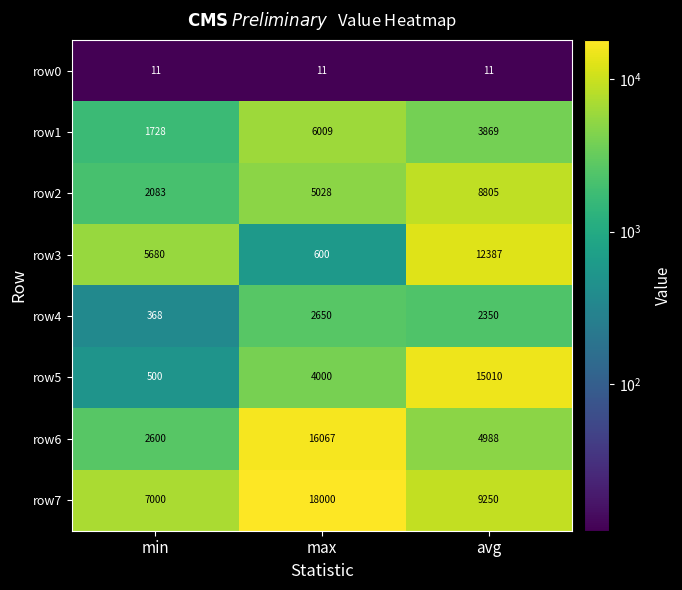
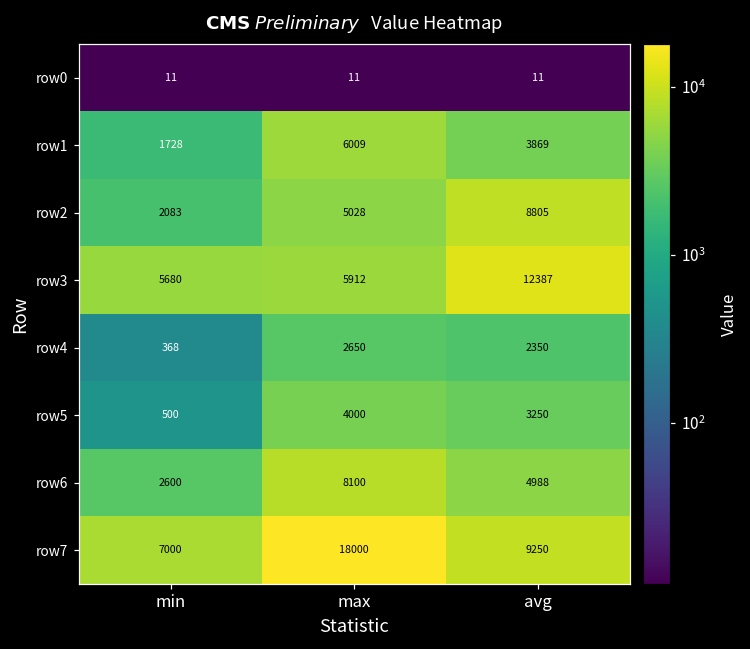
row3, max: 600 -> 5912
row5, avg: 15010 -> 3250
row6, max: 16067 -> 8100
